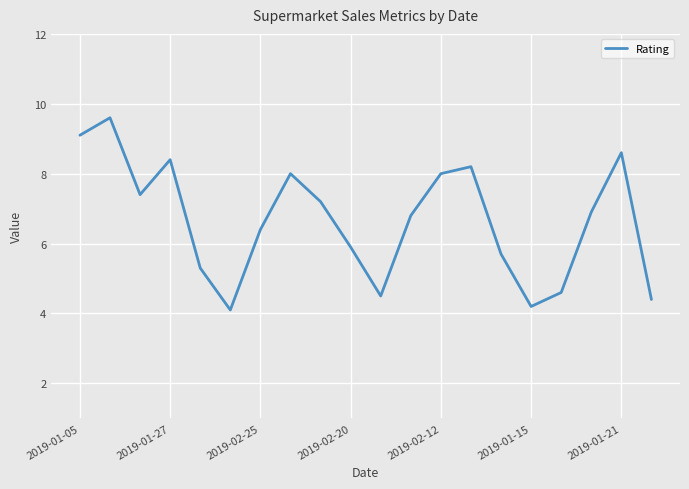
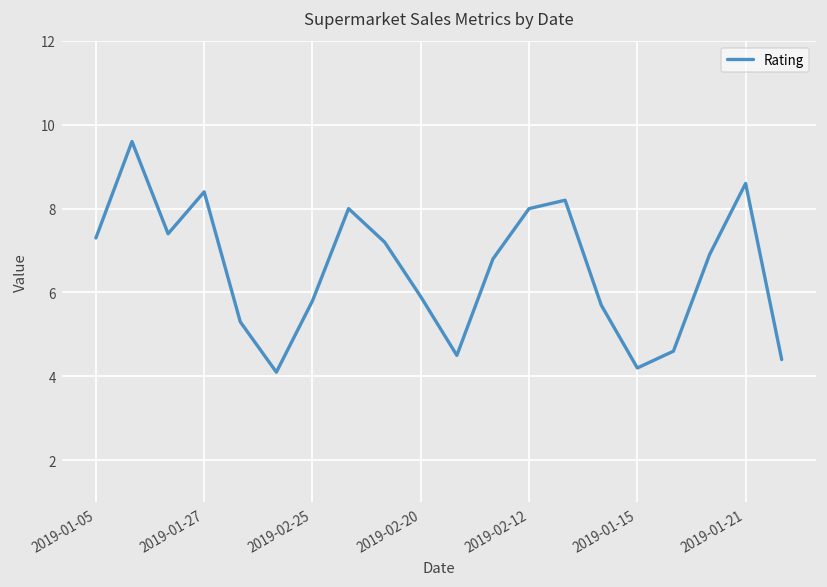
2019-01-05: 9.1 -> 7.3
2019-02-25: 6.4 -> 5.8
